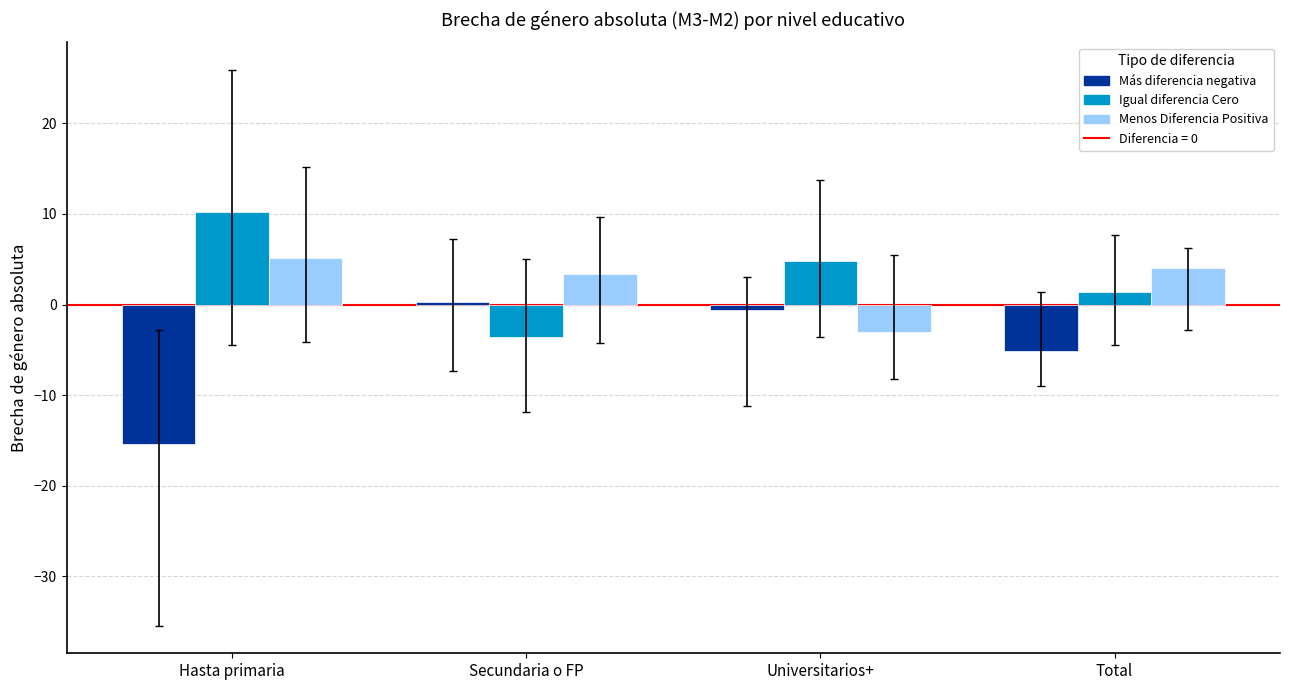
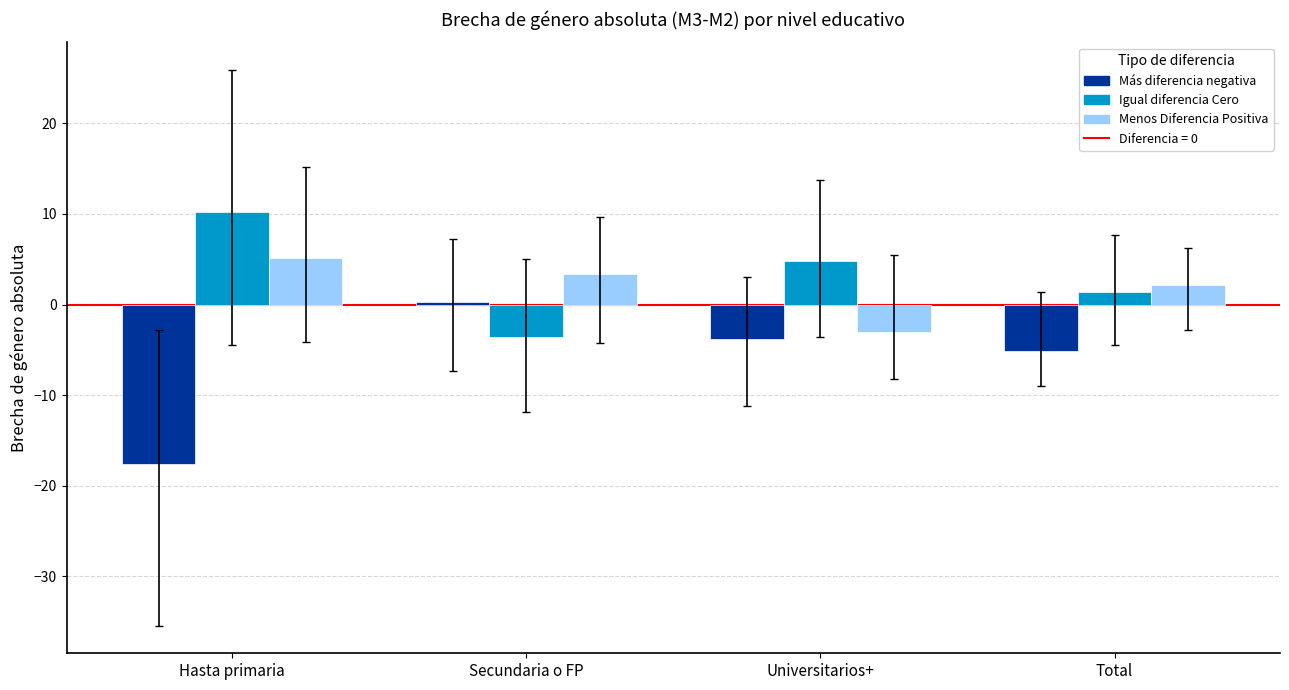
Más diferencia negativa, Hasta primaria: -15 -> -18
Más diferencia negativa, Universitarios+: -1 -> -4
Menos Diferencia Positiva, Total: 4 -> 2
